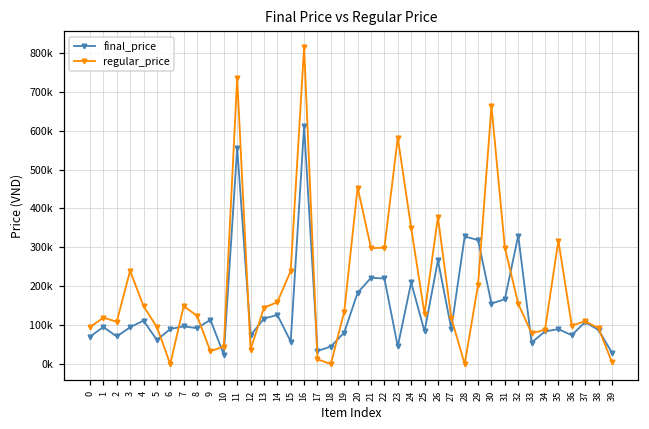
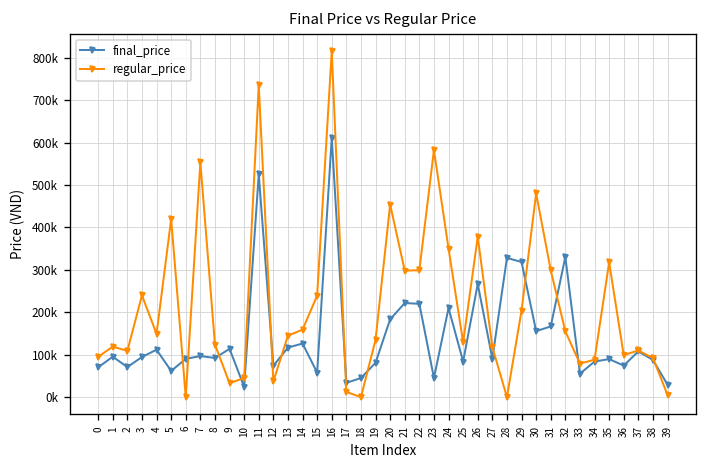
regular_price, 5: 100000 -> 420000
regular_price, 7: 150000 -> 550000
final_price, 11: 560000 -> 520000
regular_price, 30: 660000 -> 480000
